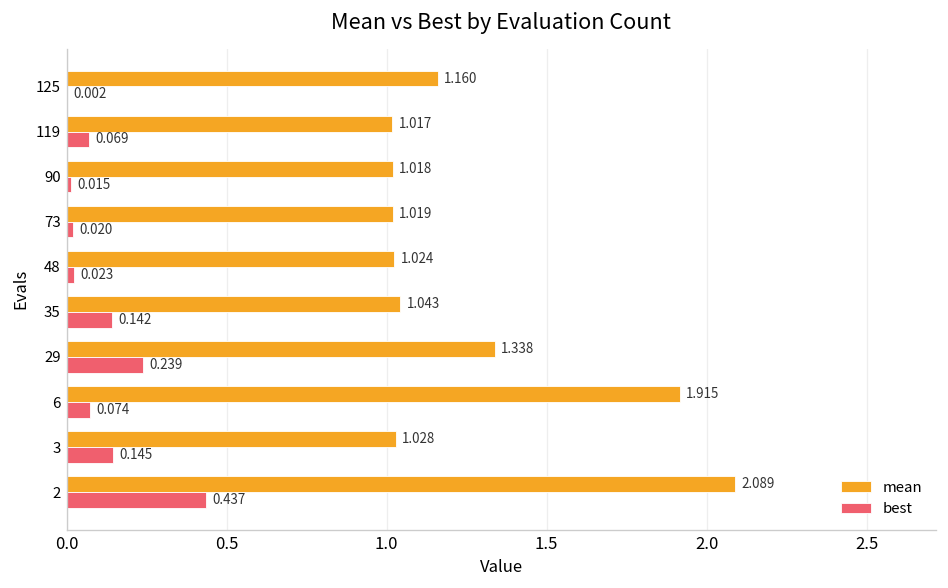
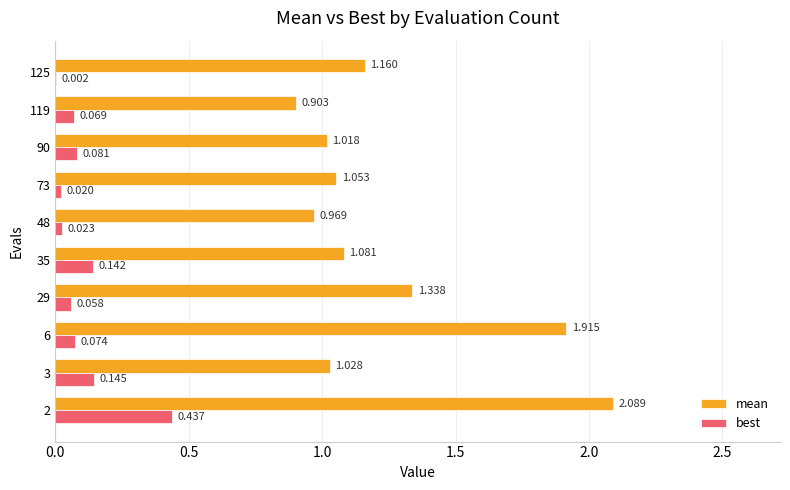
mean, 119: 1.017 -> 0.903
best, 90: 0.015 -> 0.081
mean, 73: 1.019 -> 1.053
mean, 48: 1.024 -> 0.969
mean, 35: 1.043 -> 1.081
best, 29: 0.239 -> 0.058
